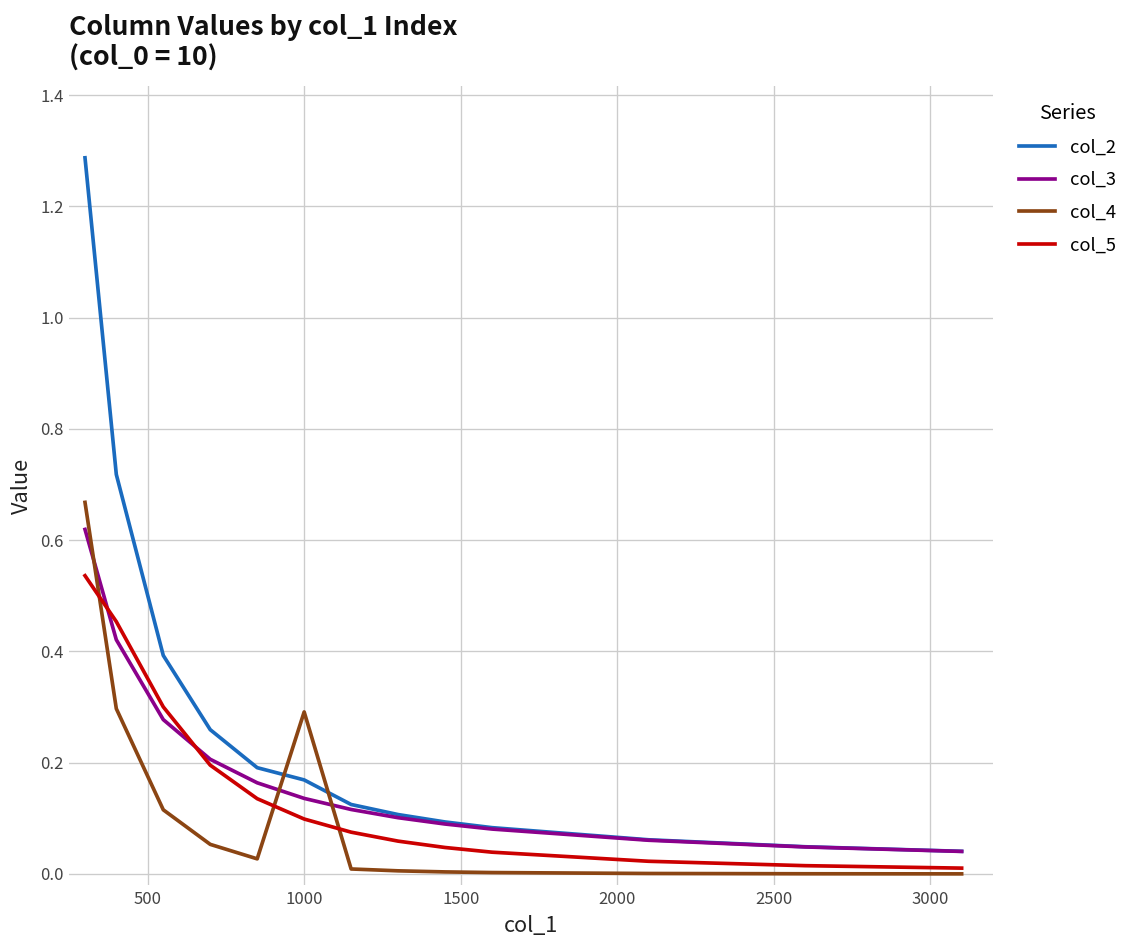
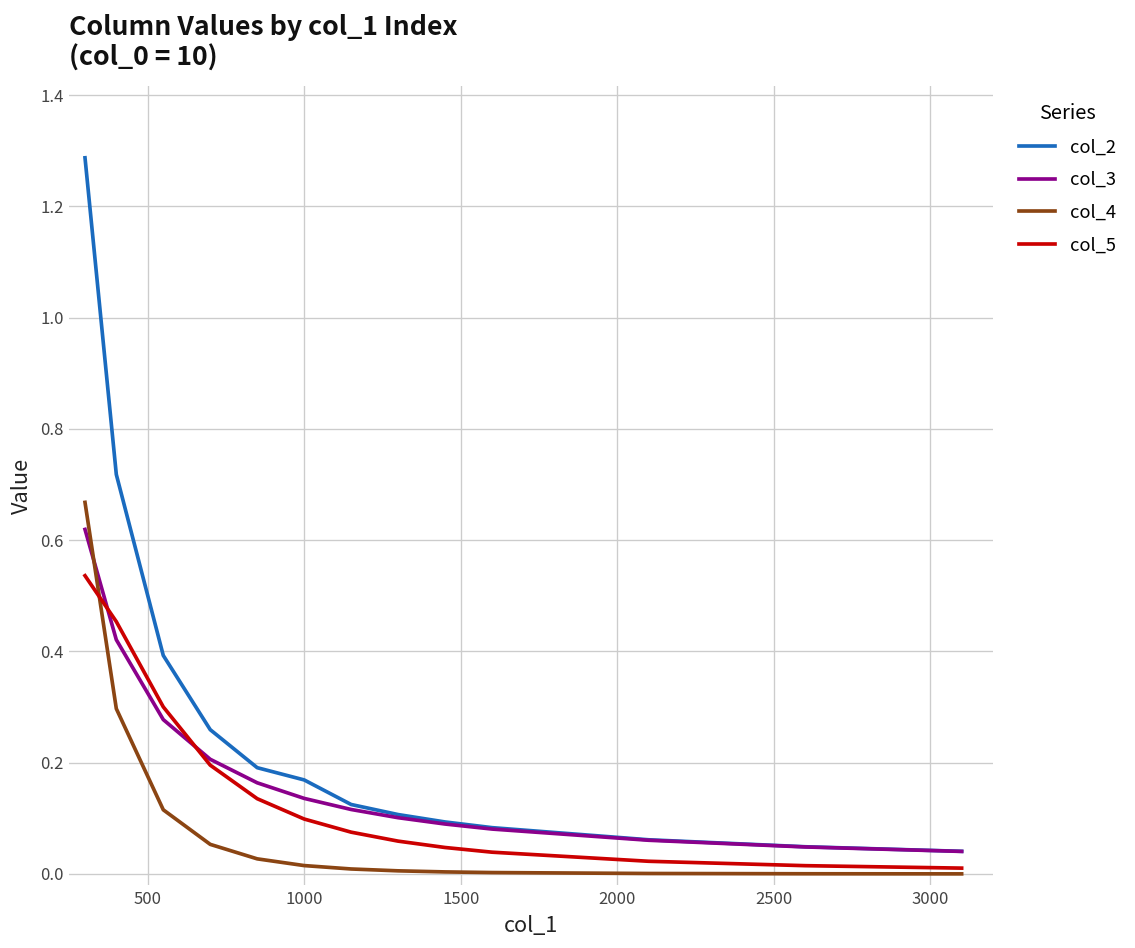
col_4, 1000: 0.29 -> 0.02
